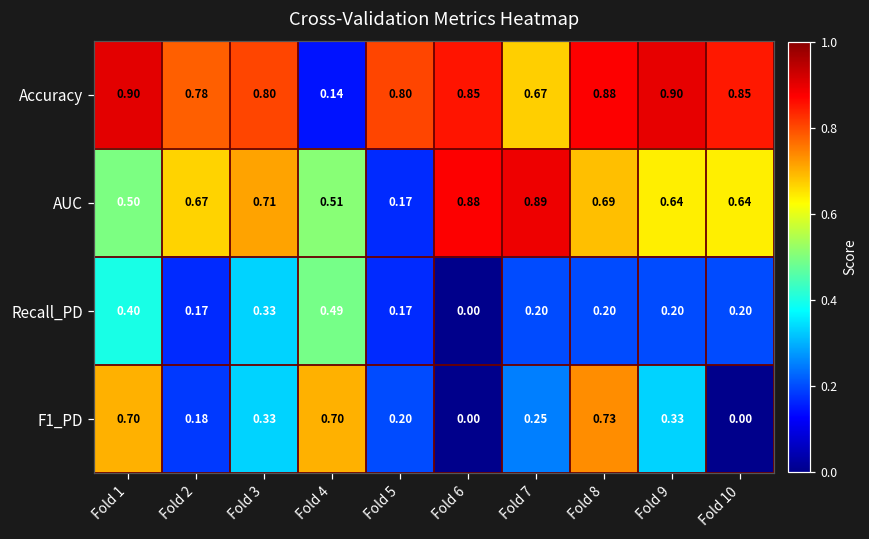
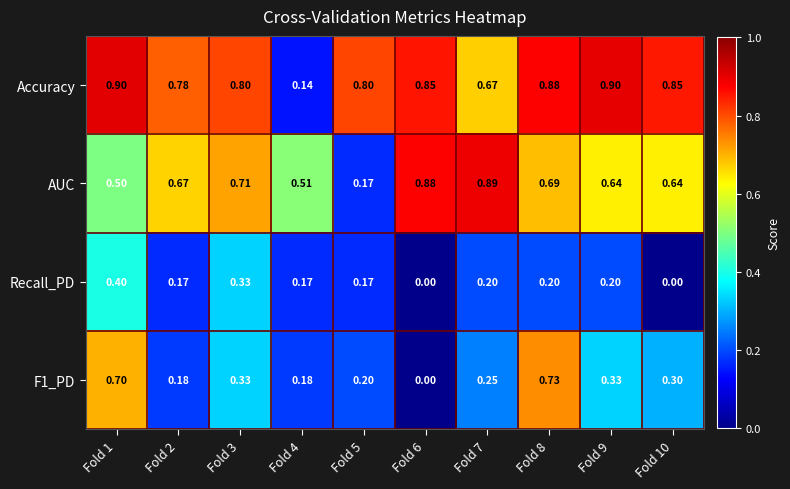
Recall_PD, Fold 4: 0.49 -> 0.17
Recall_PD, Fold 10: 0.20 -> 0.00
F1_PD, Fold 4: 0.70 -> 0.18
F1_PD, Fold 10: 0.00 -> 0.30
